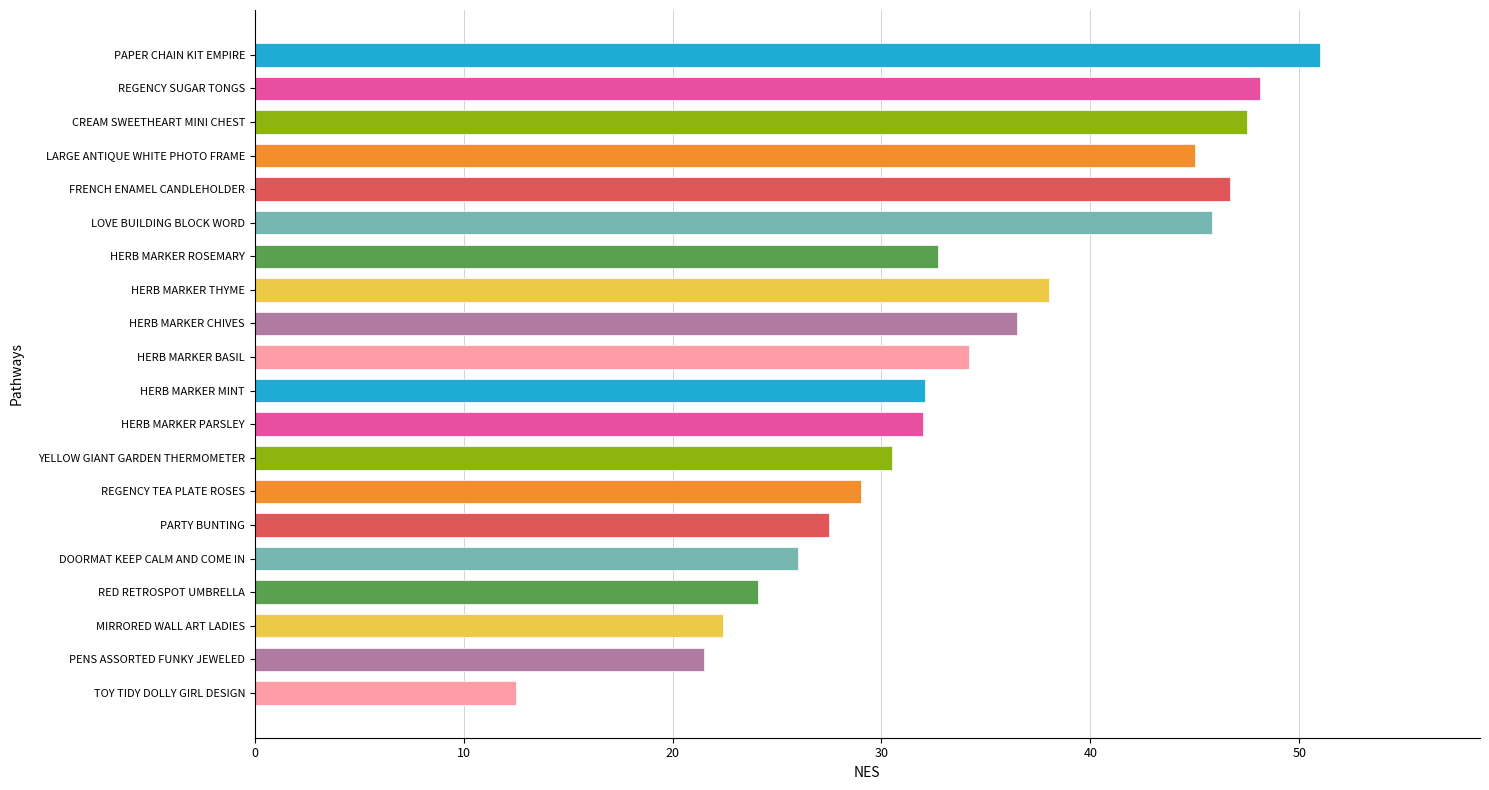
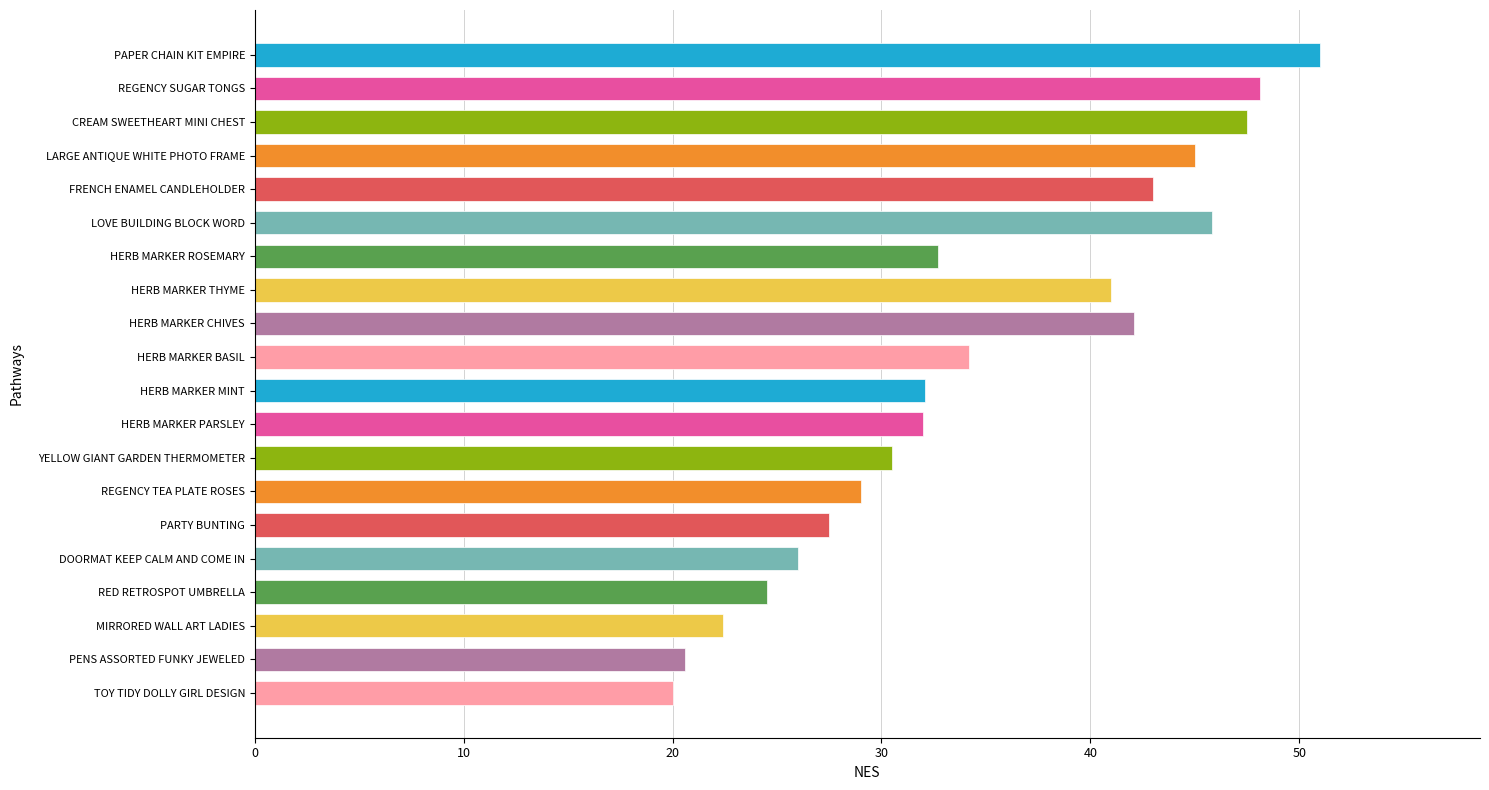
FRENCH ENAMEL CANDLEHOLDER: 46.7 -> 43.0
HERB MARKER THYME: 38 -> 41
HERB MARKER CHIVES: 36.5 -> 42.1
RED RETROSPOT UMBRELLA: 24.1 -> 24.5
PENS ASSORTED FUNKY JEWELED: 21.5 -> 20.6
TOY TIDY DOLLY GIRL DESIGN: 12.5 -> 20.0
